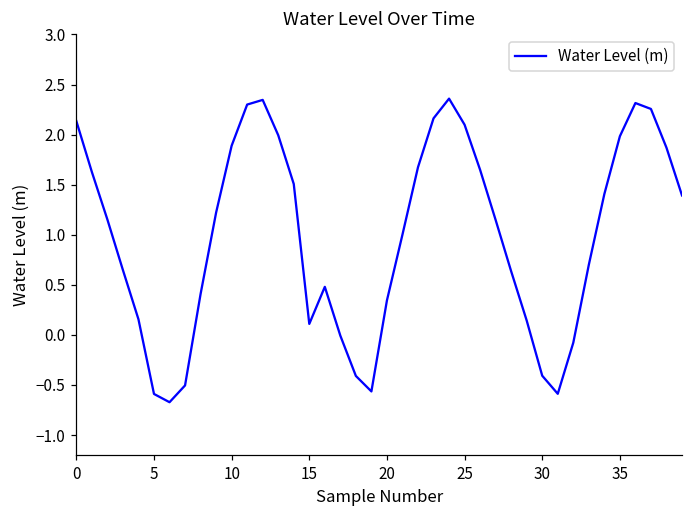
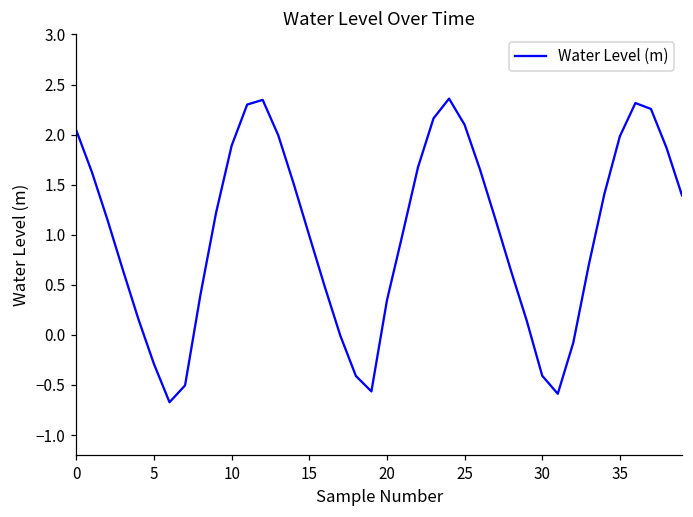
0: 2.1 -> 2.0
5: -0.6 -> -0.3
15: 0.1 -> 1.0
